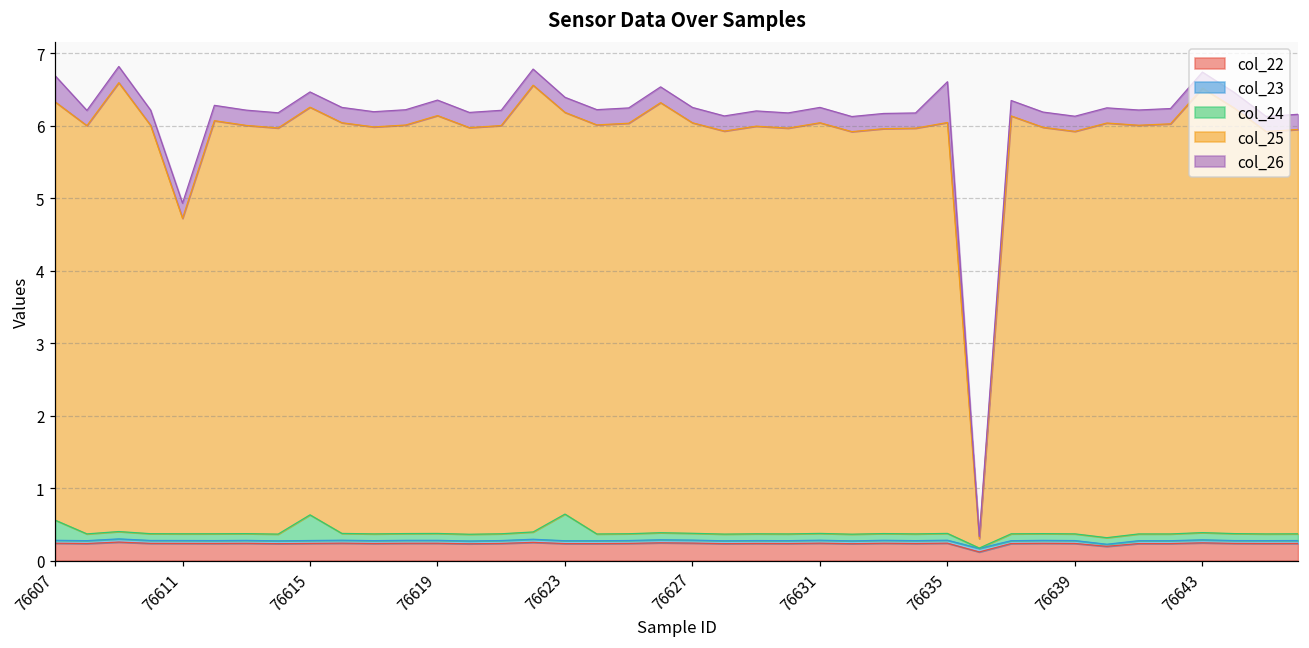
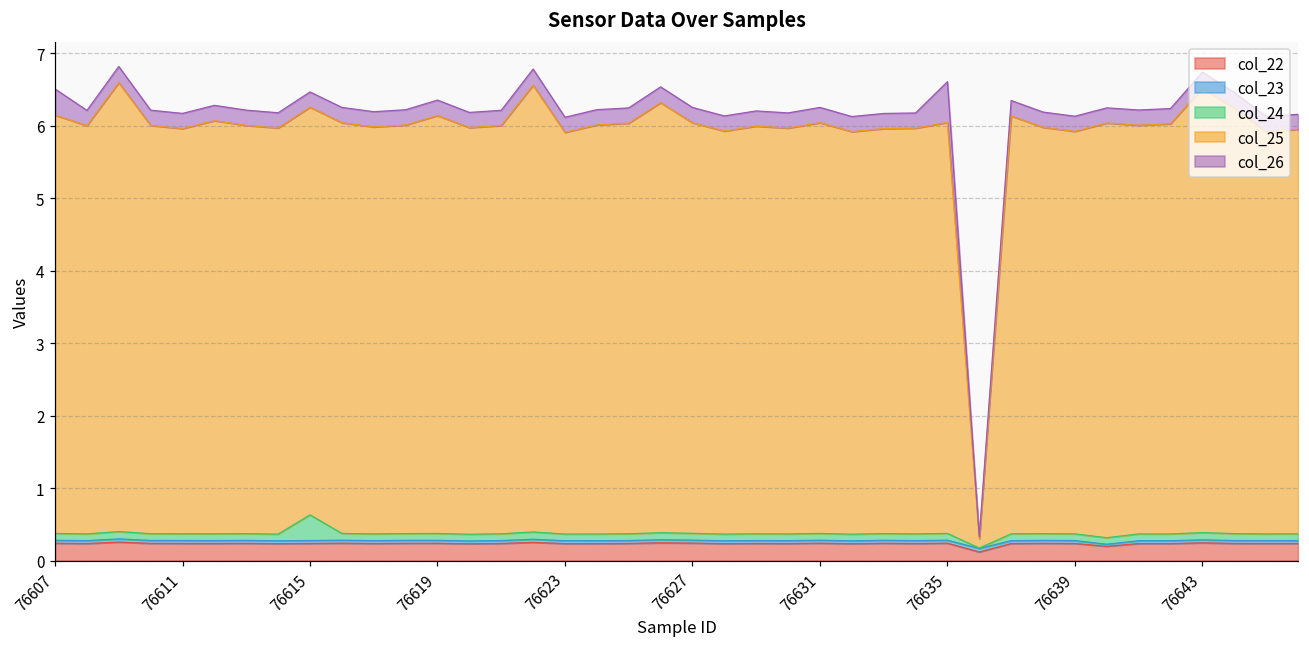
col_24, 76607: 0.3 -> 0.1
col_25, 76611: 4.4 -> 5.6
col_24, 76623: 0.4 -> 0.1
